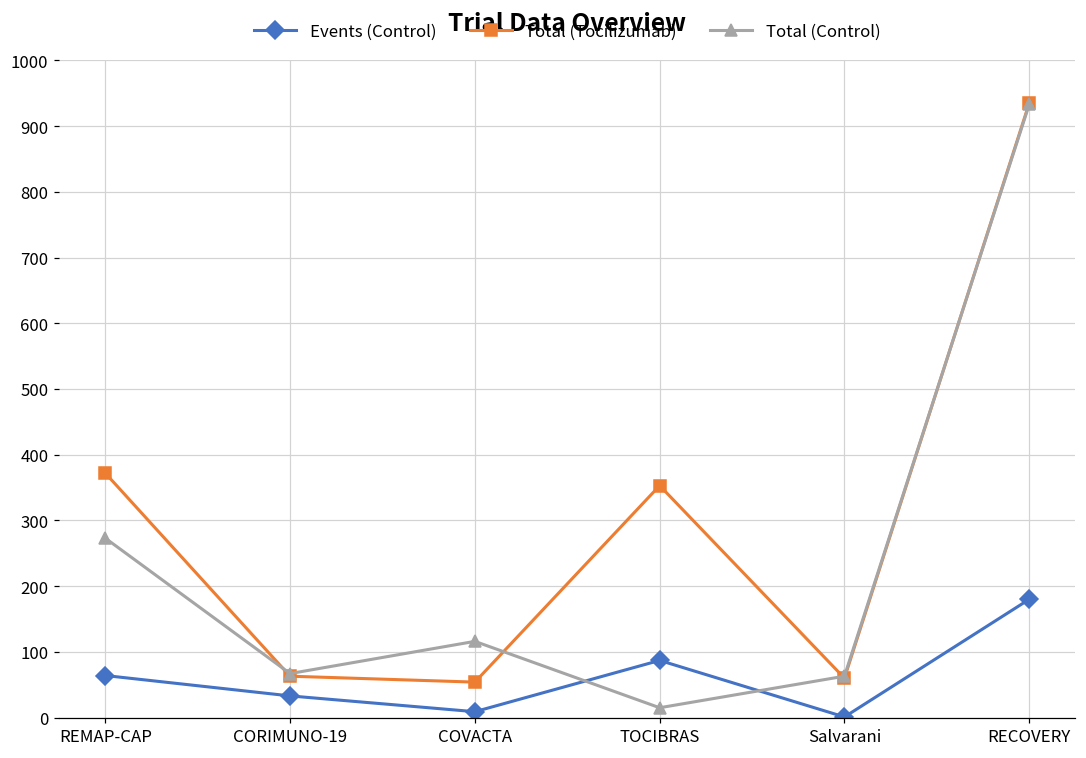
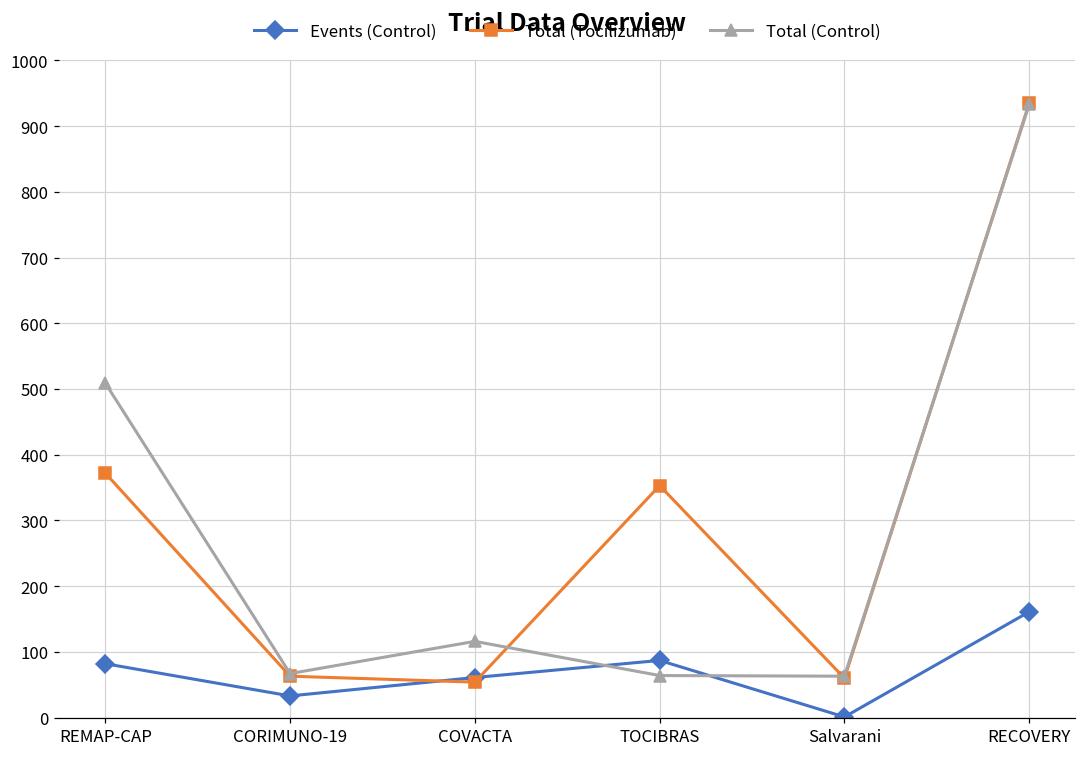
Events (Control), REMAP-CAP: 60 -> 80
Total (Control), REMAP-CAP: 270 -> 510
Events (Control), COVACTA: 10 -> 60
Total (Control), TOCIBRAS: 20 -> 60
Events (Control), RECOVERY: 180 -> 160
